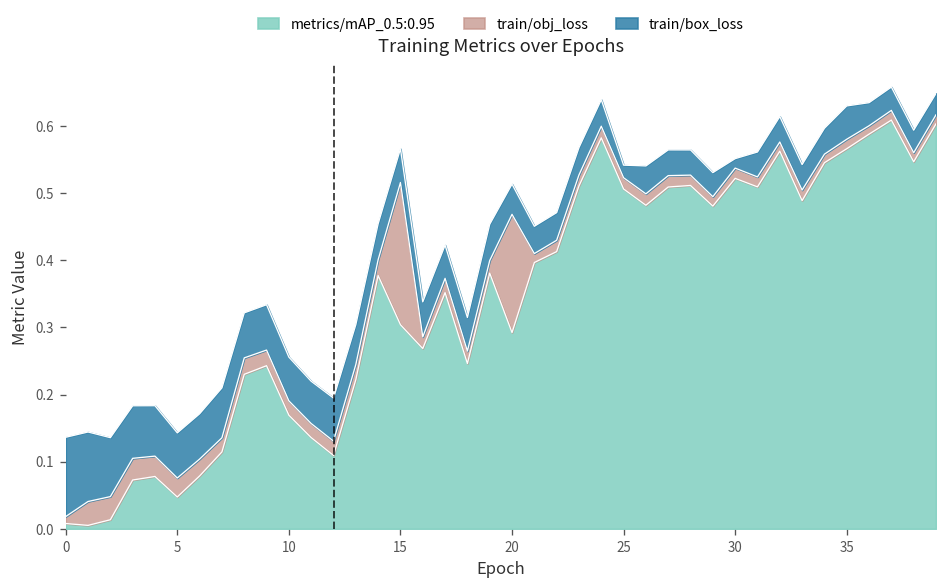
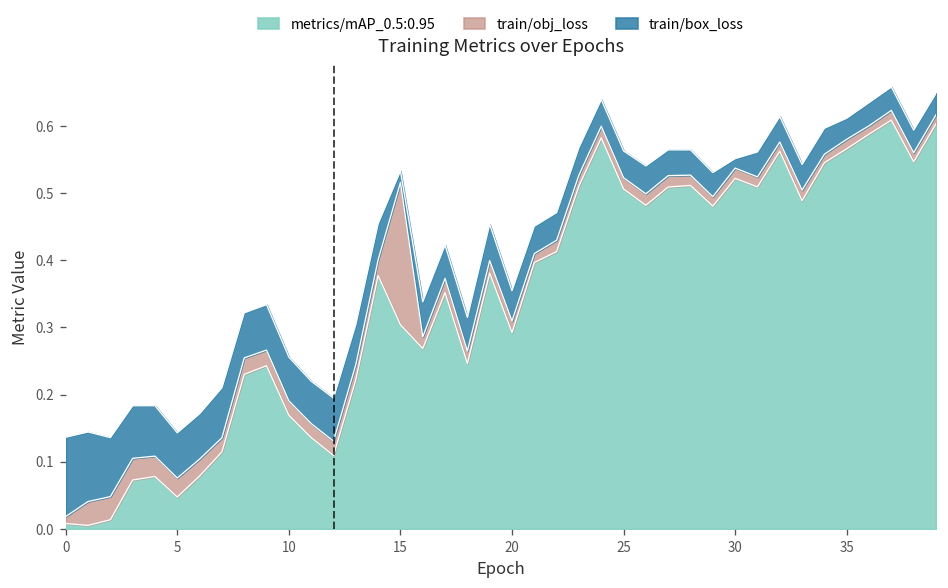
train/box_loss, 15: 0.05 -> 0.02
train/obj_loss, 20: 0.18 -> 0.02
train/box_loss, 25: 0.02 -> 0.04
train/box_loss, 35: 0.05 -> 0.03
